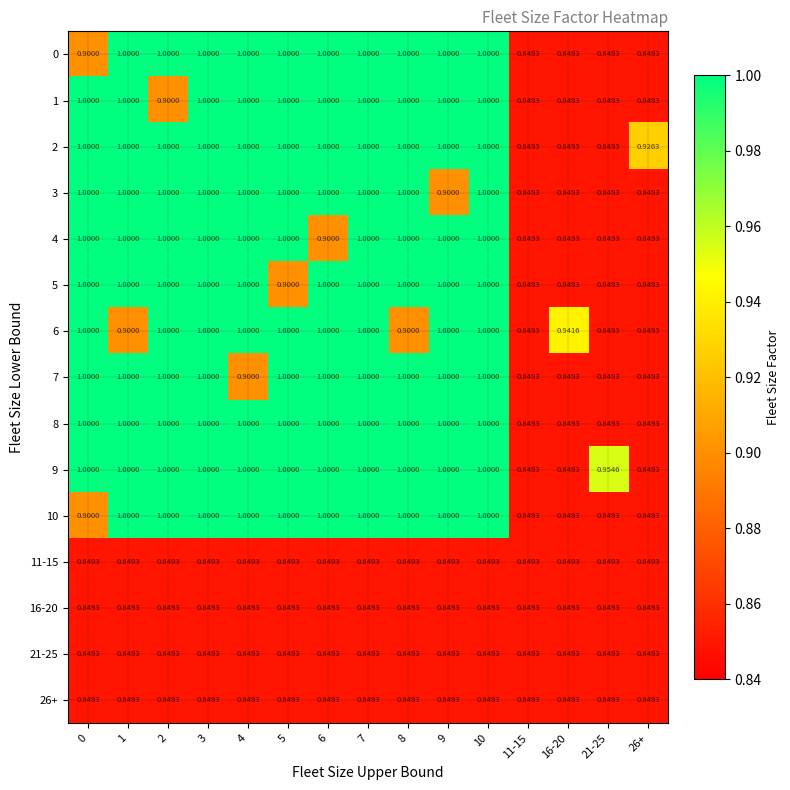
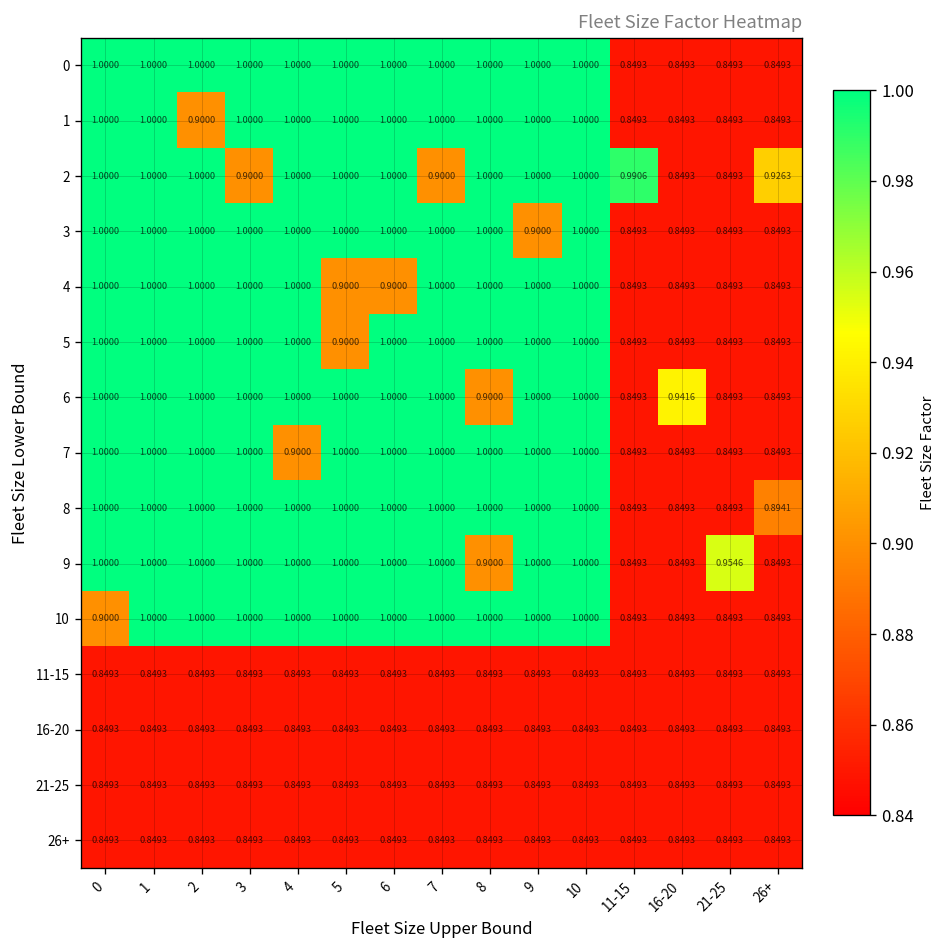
0, 0: 0.9000 -> 1.0000
2, 3: 1.0000 -> 0.9000
2, 7: 1.0000 -> 0.9000
2, 11-15: 0.8493 -> 0.9906
4, 5: 1.0000 -> 0.9000
6, 1: 0.9000 -> 1.0000
8, 26+: 0.8493 -> 0.8941
9, 8: 1.0000 -> 0.9000
